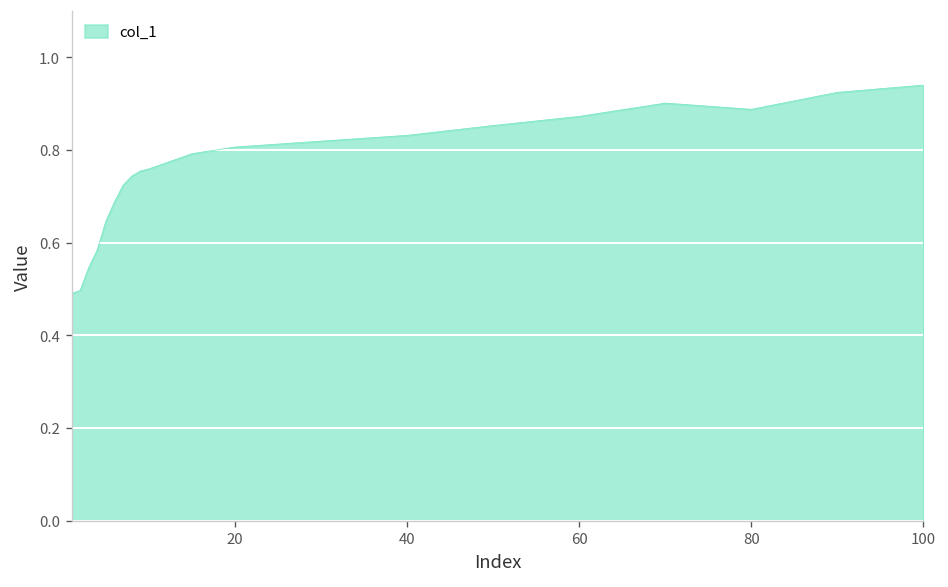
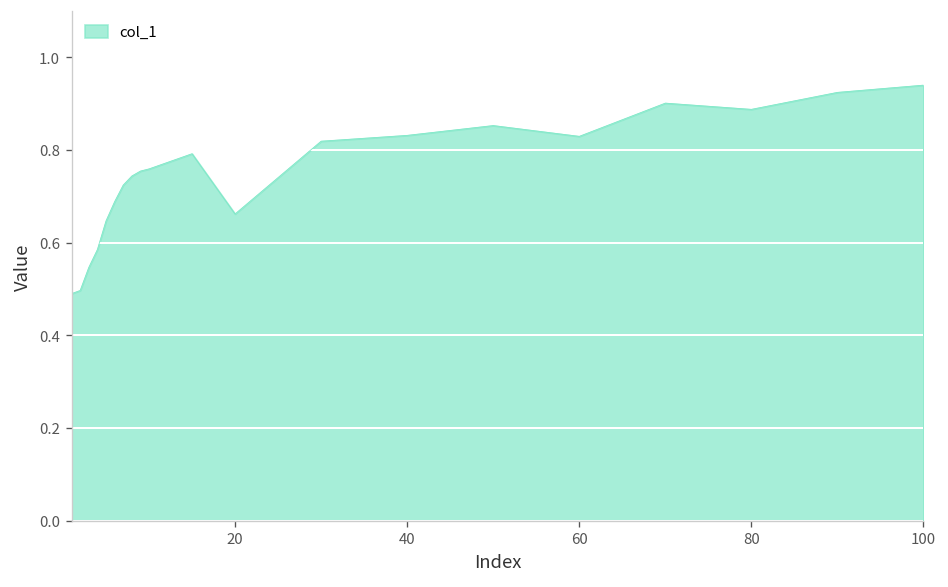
20: 0.81 -> 0.66
60: 0.87 -> 0.83
